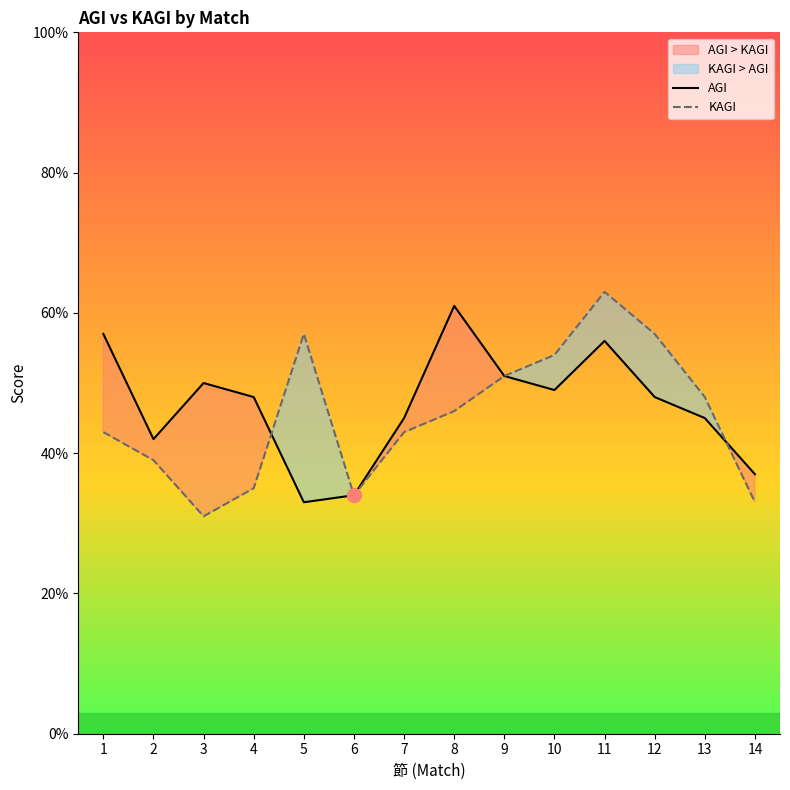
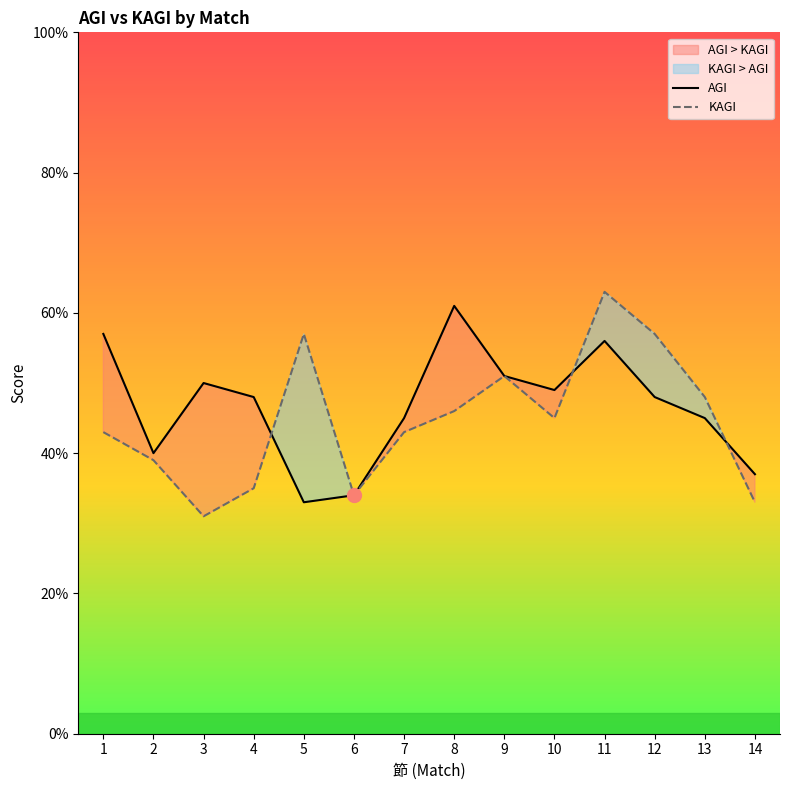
AGI, 2: 42% -> 40%
KAGI, 10: 54% -> 45%
